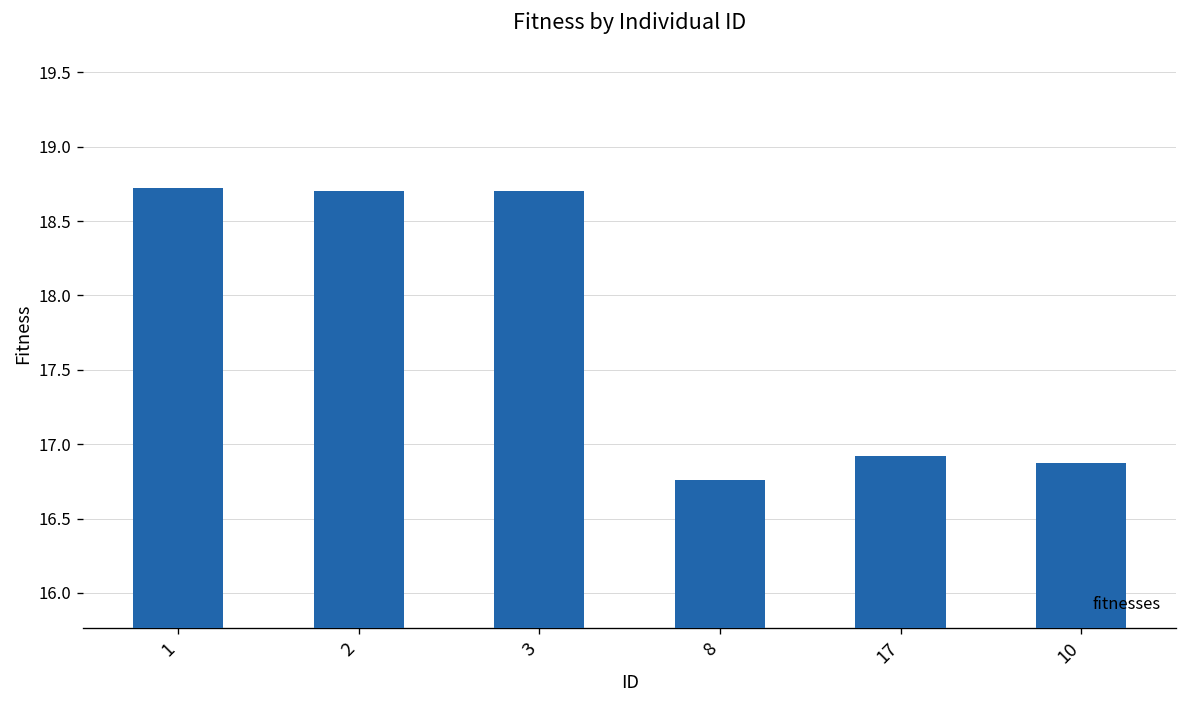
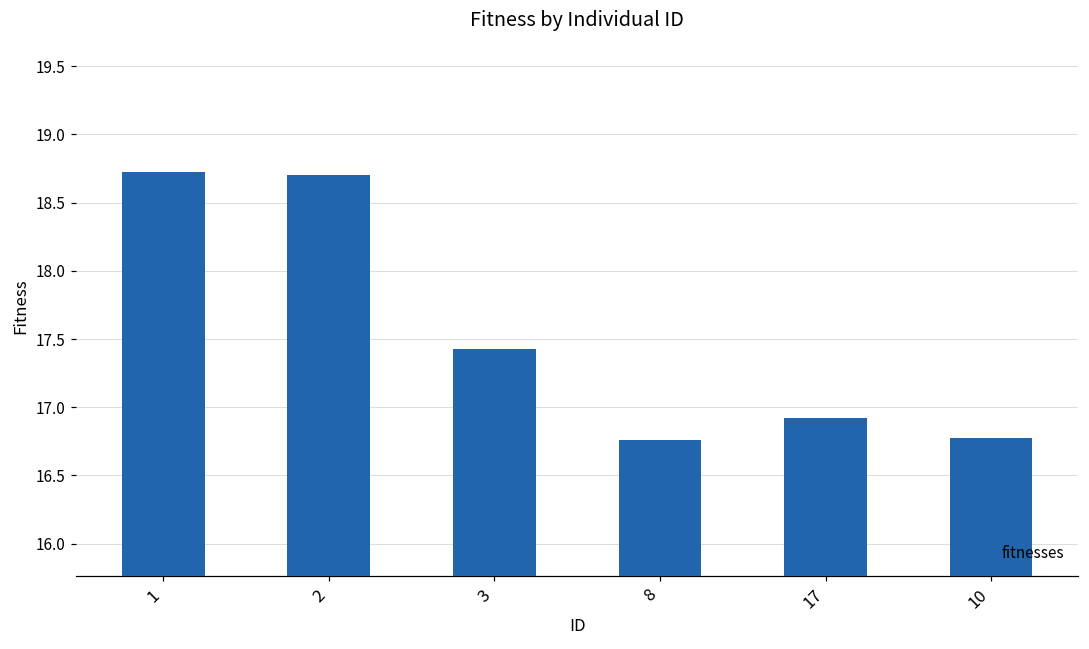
3: 18.70 -> 17.43
10: 16.87 -> 16.77
